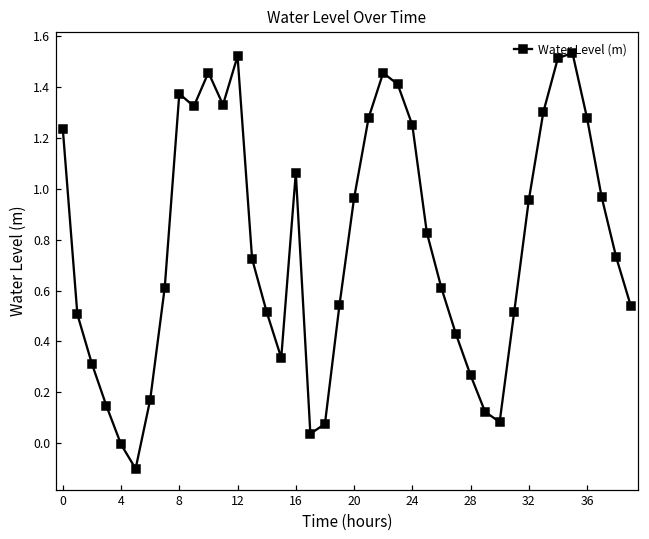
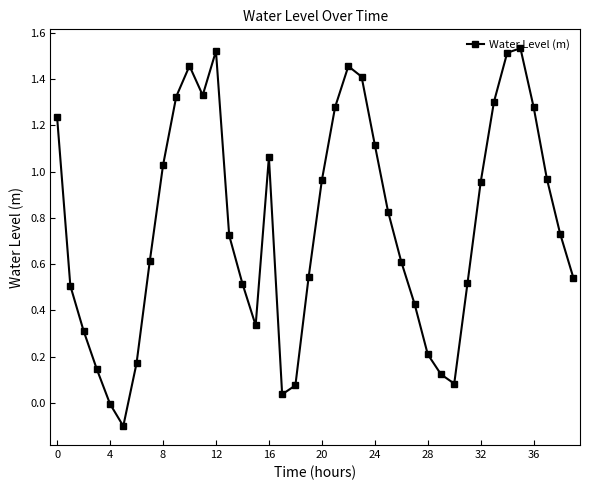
8: 1.37 -> 1.03
24: 1.25 -> 1.12
28: 0.27 -> 0.21
